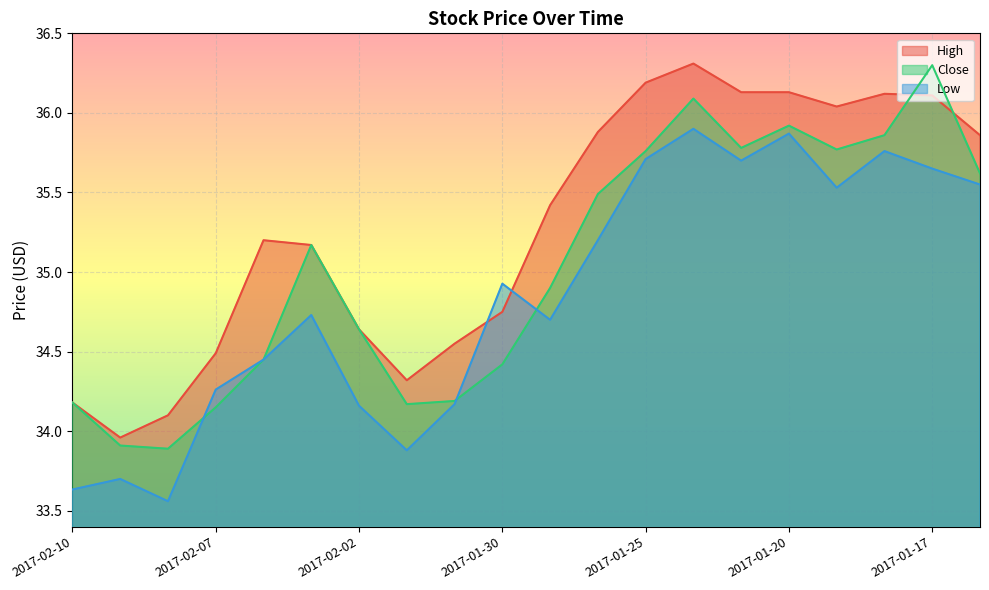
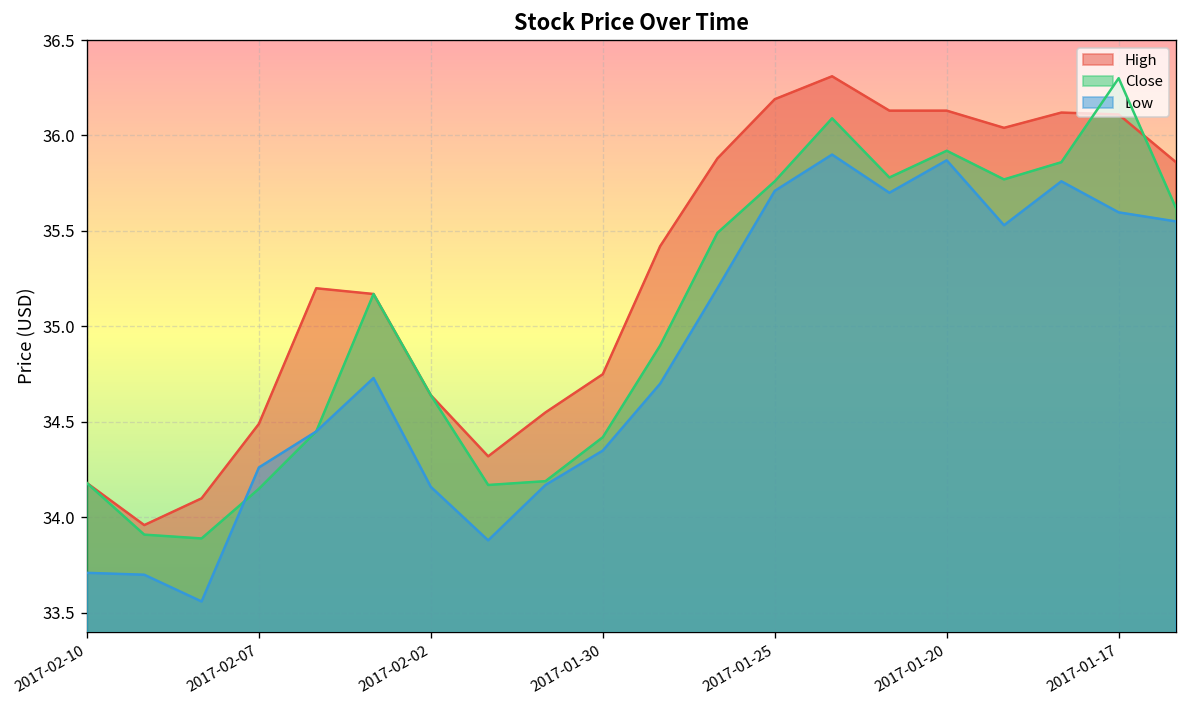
Low, 2017-02-10: 33.63 -> 33.71
Low, 2017-01-30: 34.93 -> 34.35
Low, 2017-01-17: 35.65 -> 35.60
